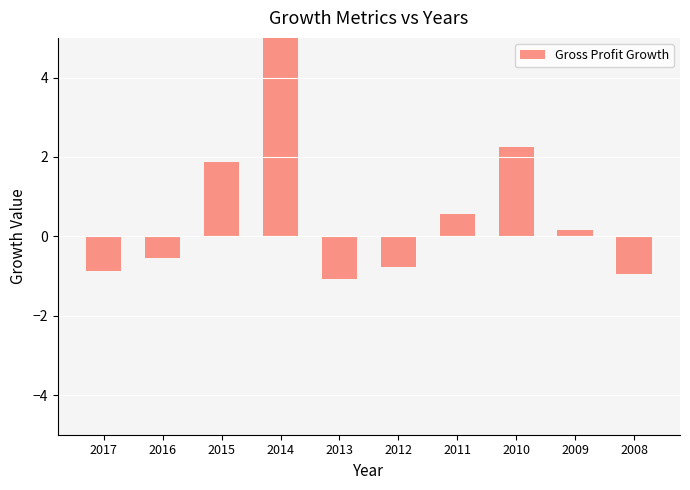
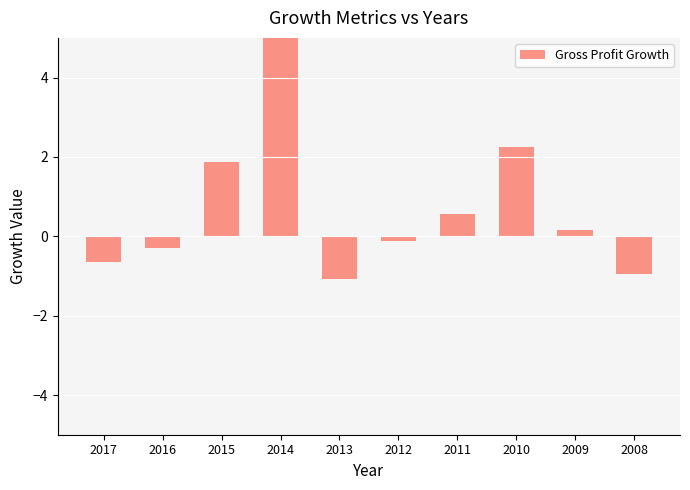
2017: -0.9 -> -0.6
2016: -0.6 -> -0.3
2012: -0.8 -> -0.1
